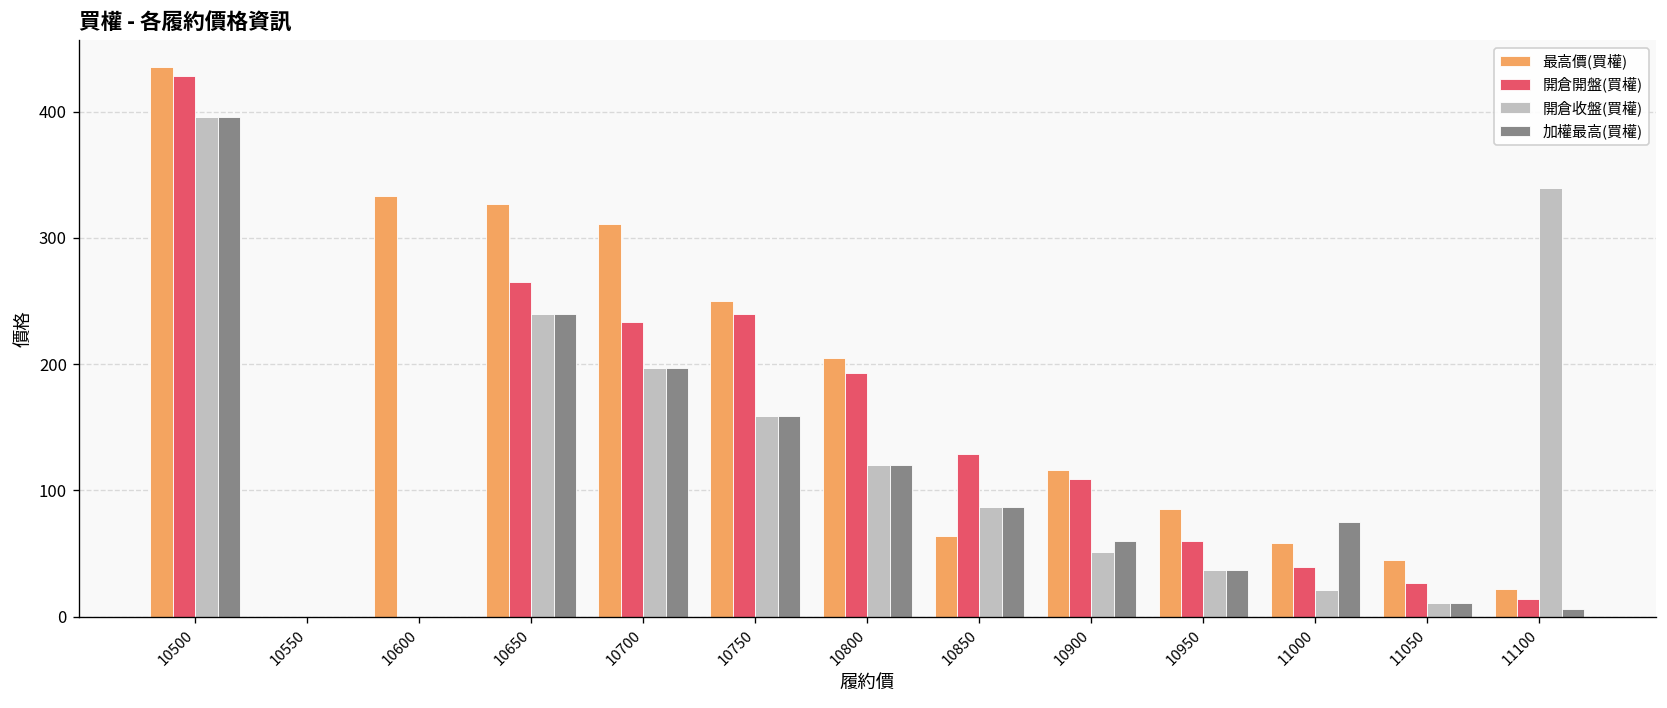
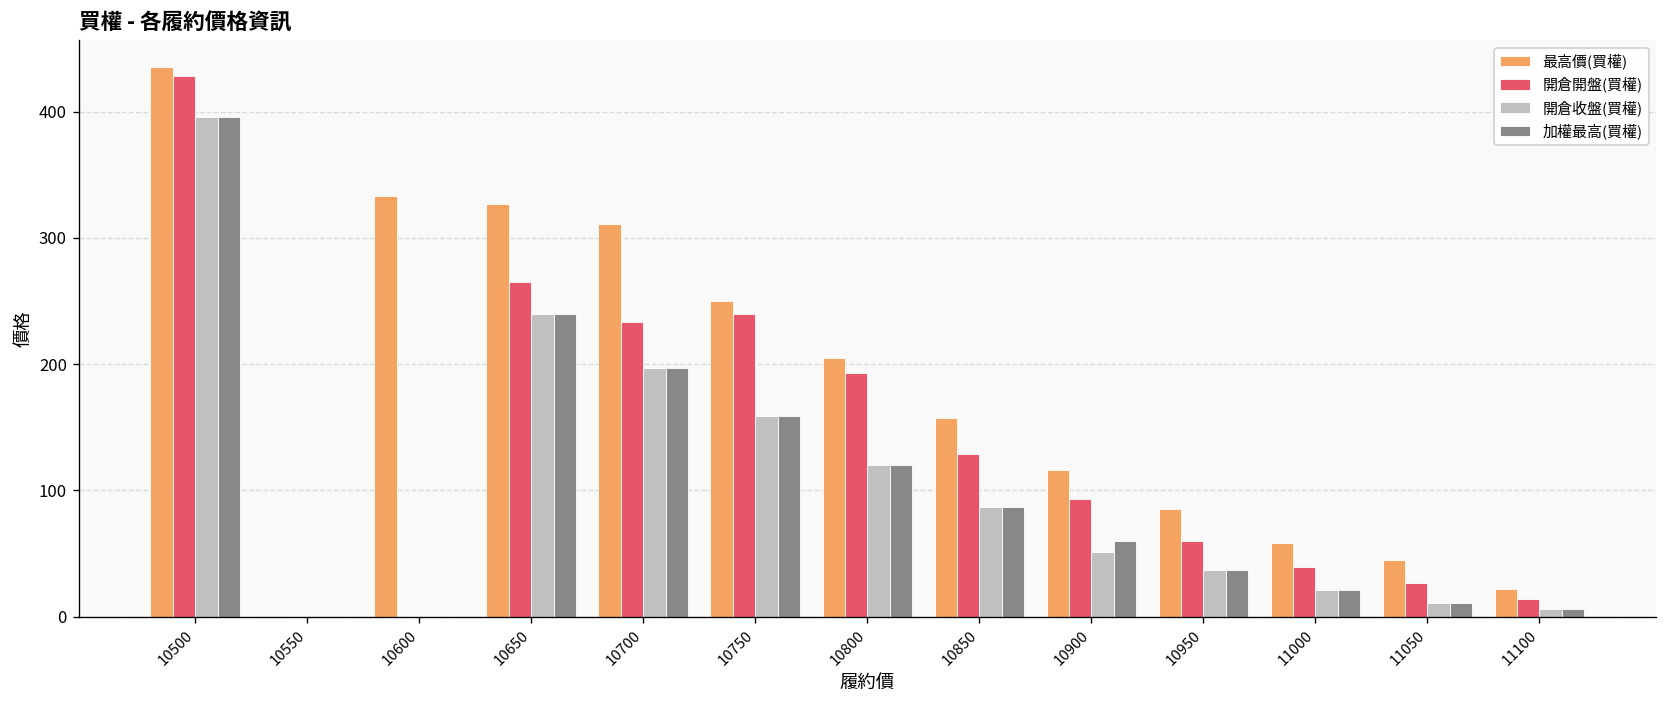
最高價(買權), 10850: 64 -> 157
開倉開盤(買權), 10900: 109 -> 93
加權最高(買權), 11000: 75 -> 21
開倉收盤(買權), 11100: 340 -> 6
